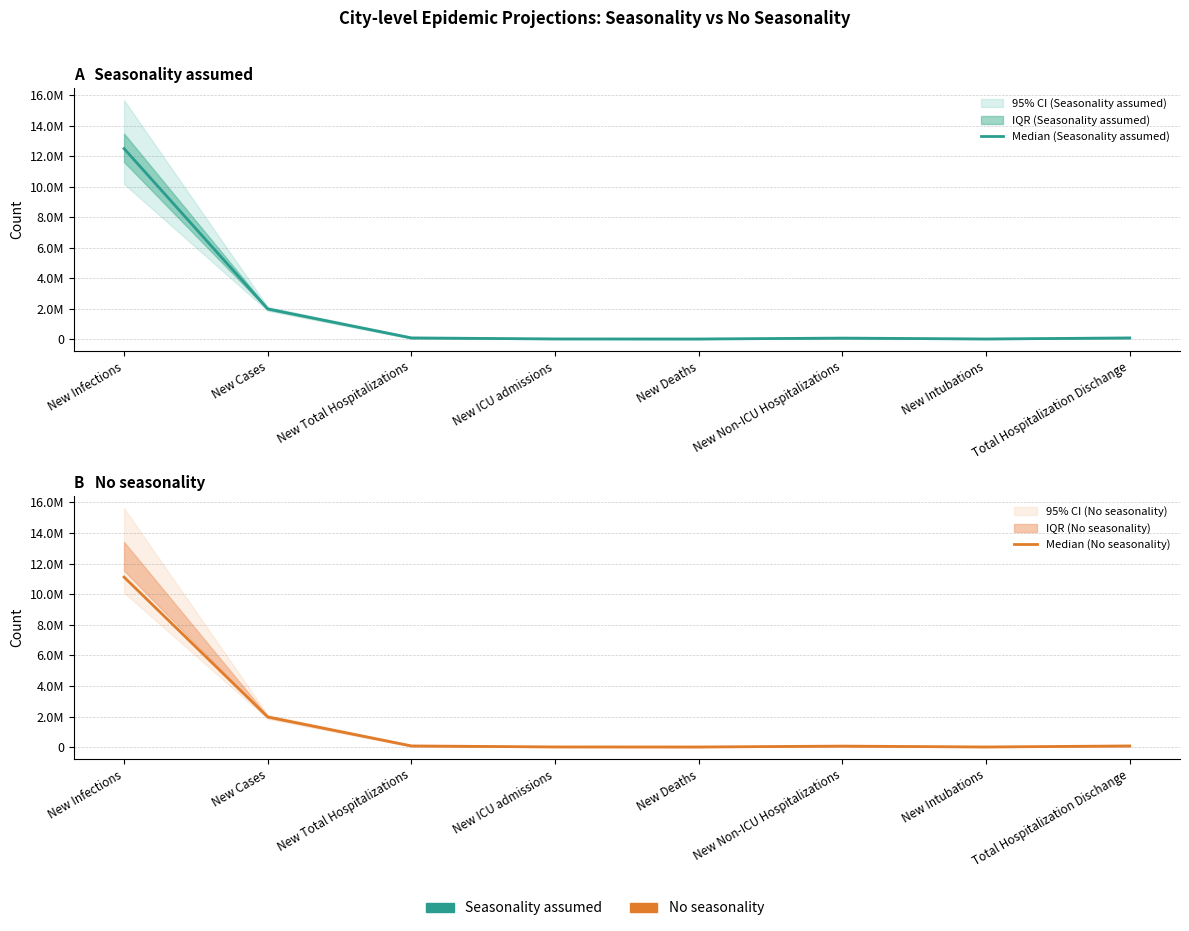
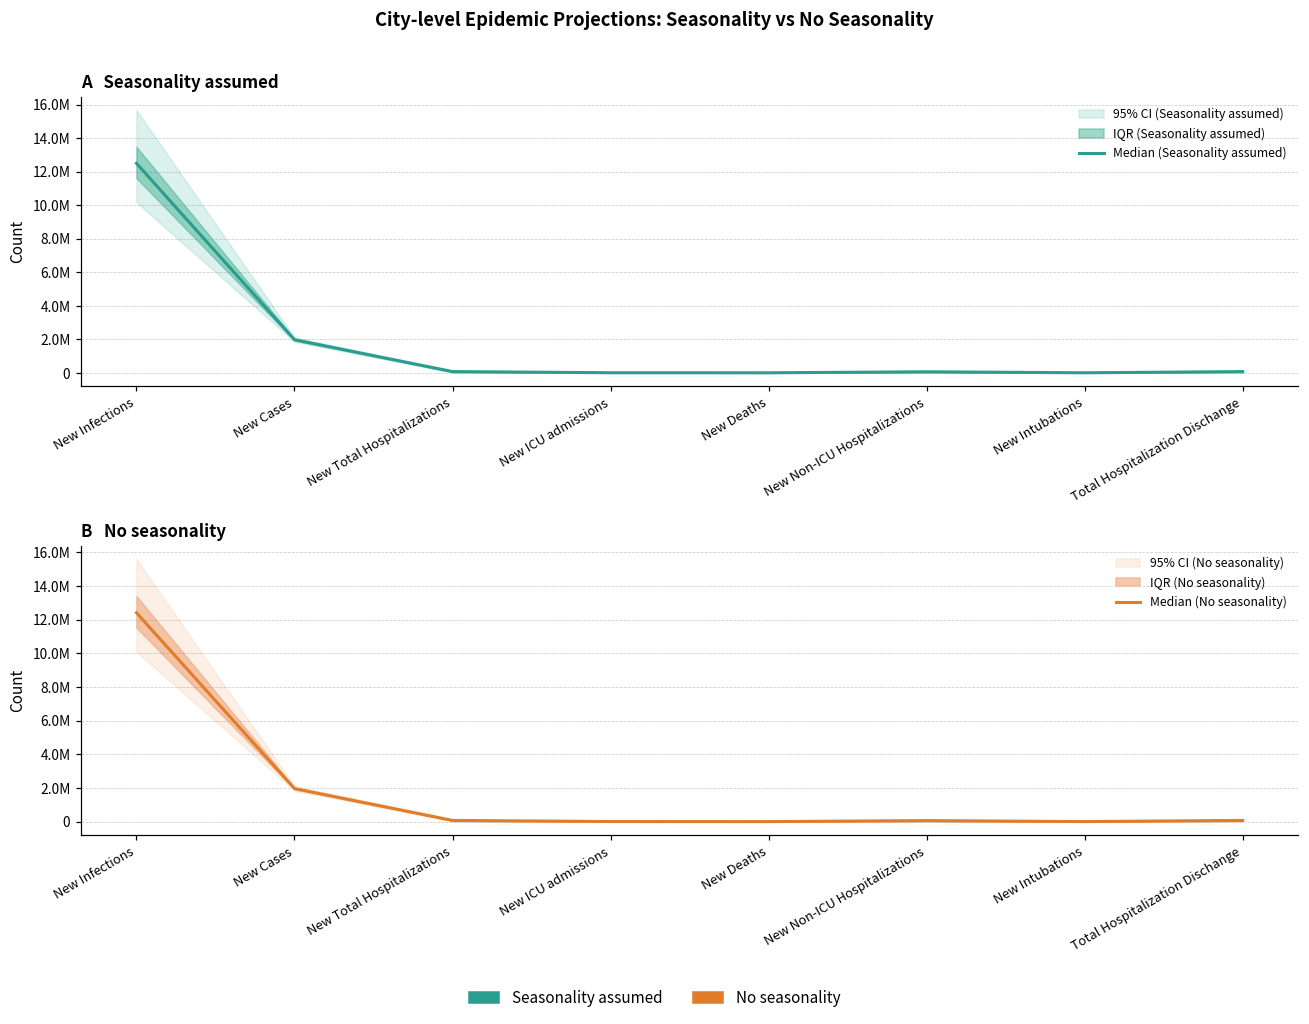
B No seasonality, Median (No seasonality), New Infections: 11100000 -> 12400000
